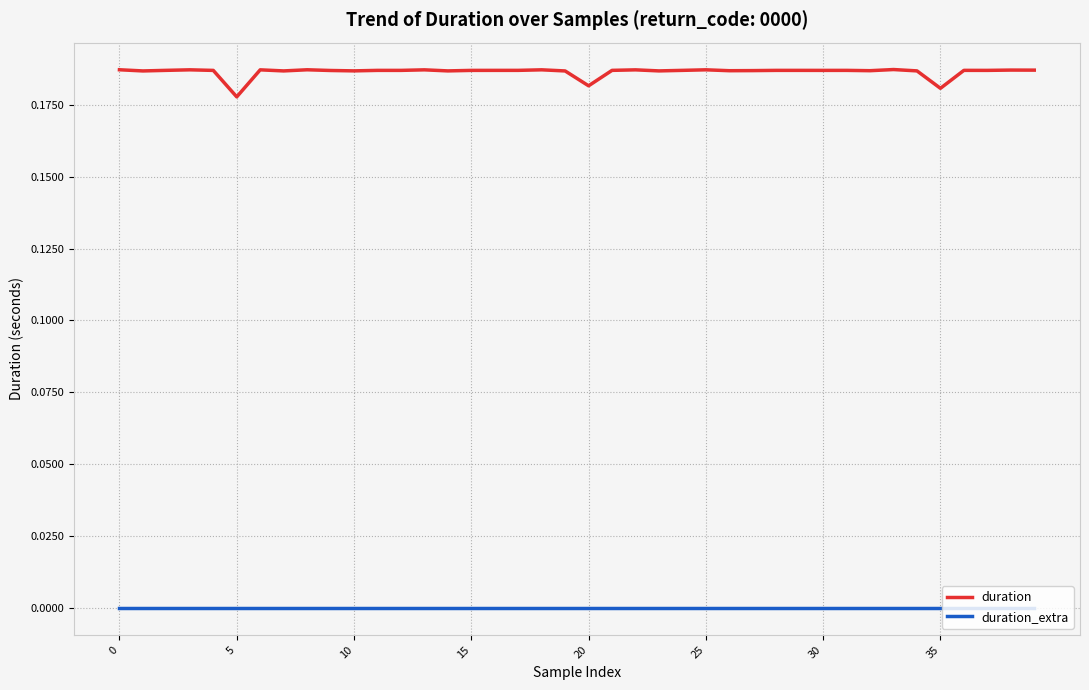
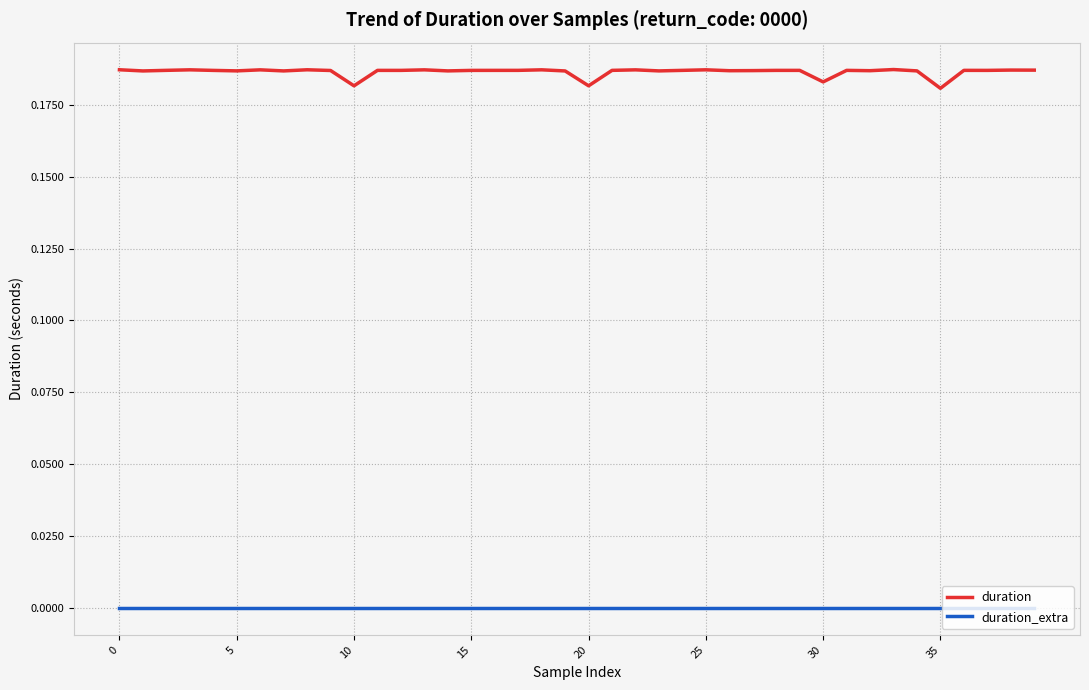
duration, 5: 0.178 -> 0.187
duration, 10: 0.187 -> 0.182
duration, 30: 0.187 -> 0.183
